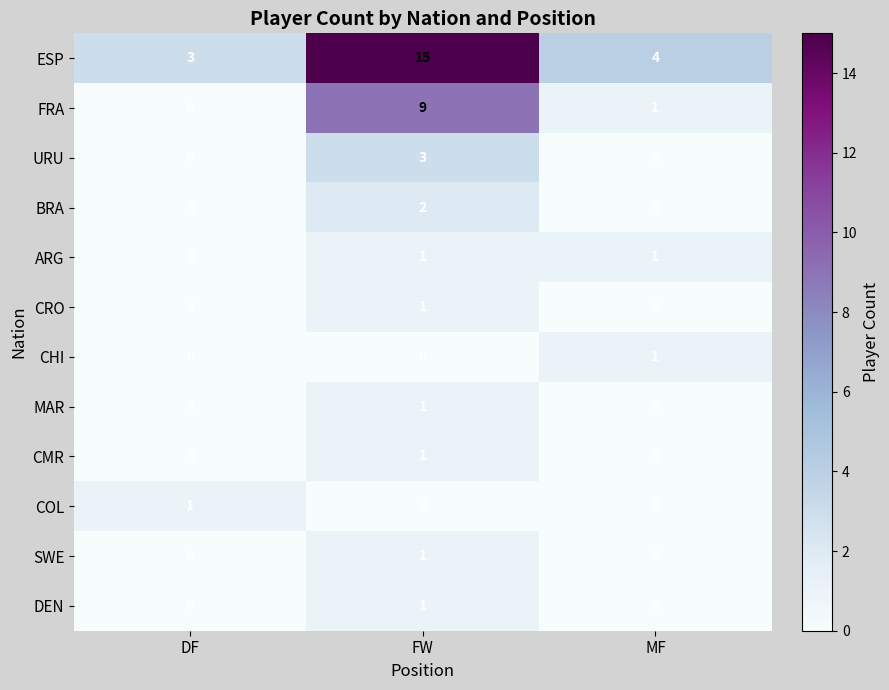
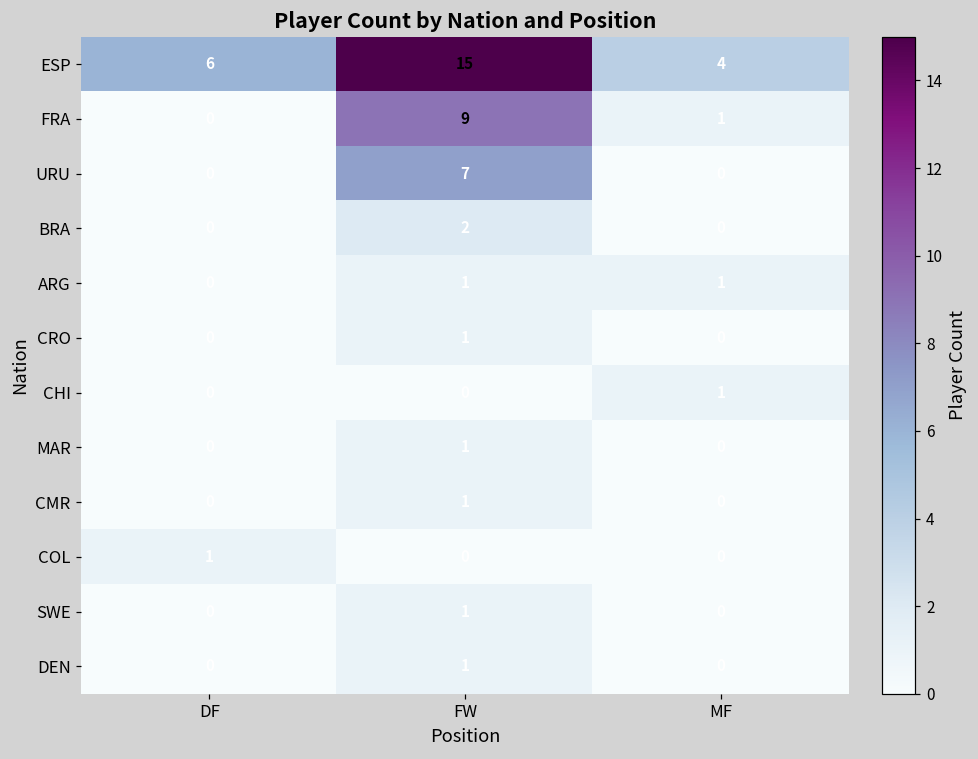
ESP, DF: 3 -> 6
URU, FW: 3 -> 7
